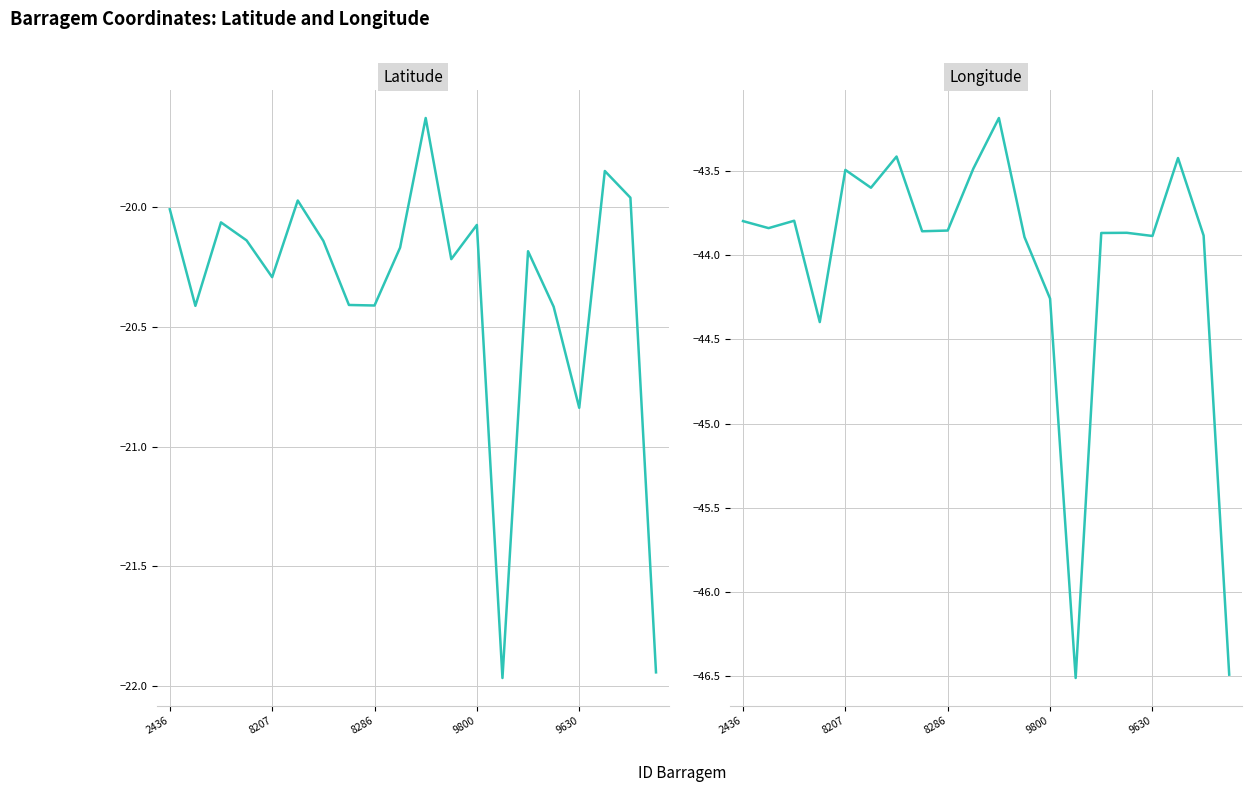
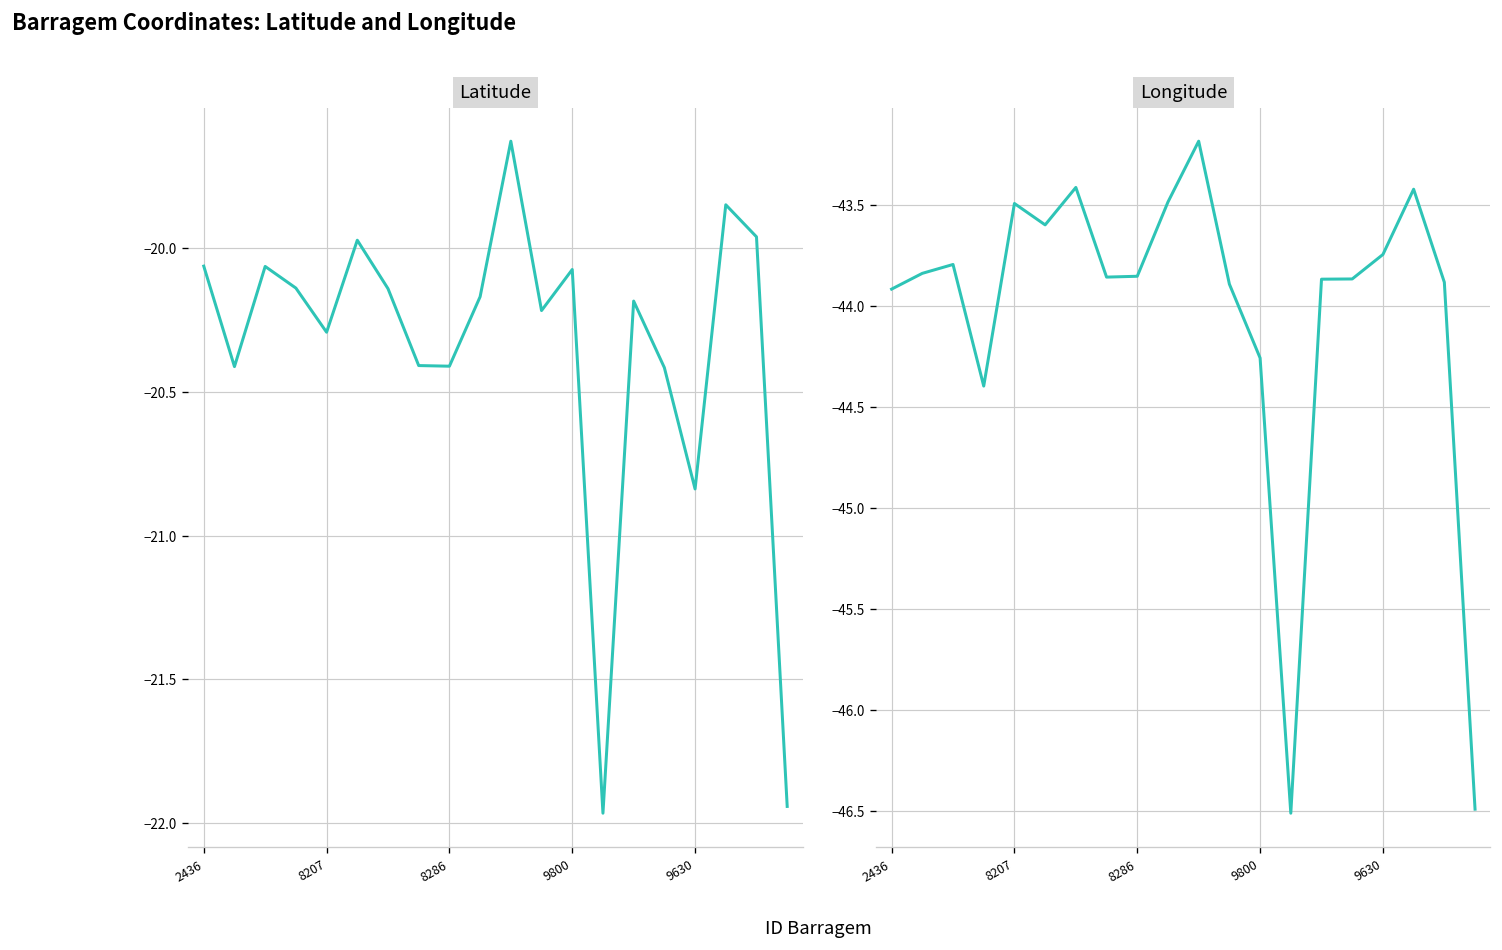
Latitude, 2436: -20.01 -> -20.06
Longitude, 2436: -43.80 -> -43.92
Longitude, 9630: -43.89 -> -43.75
